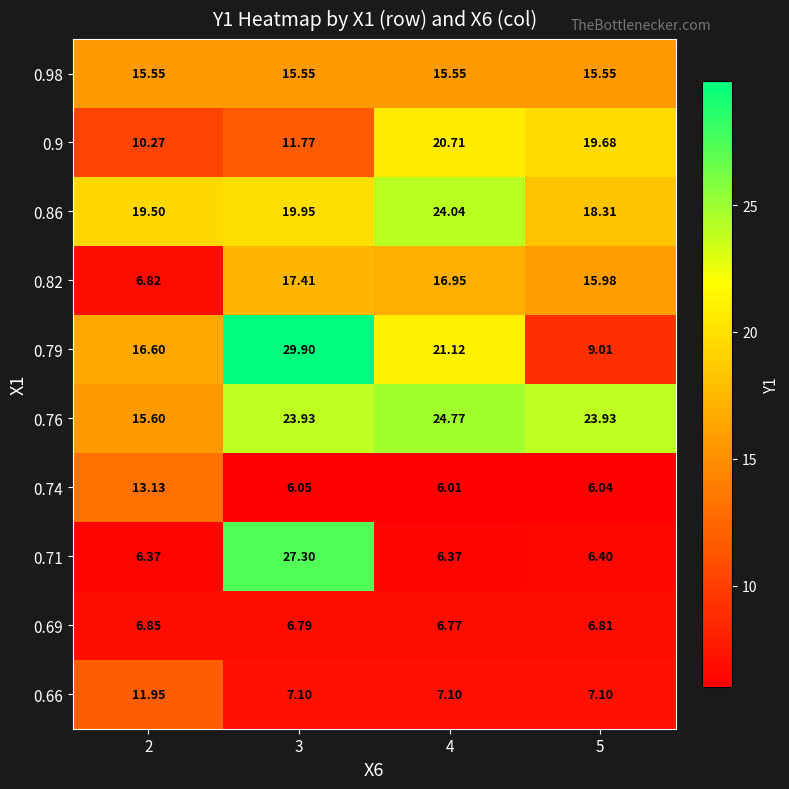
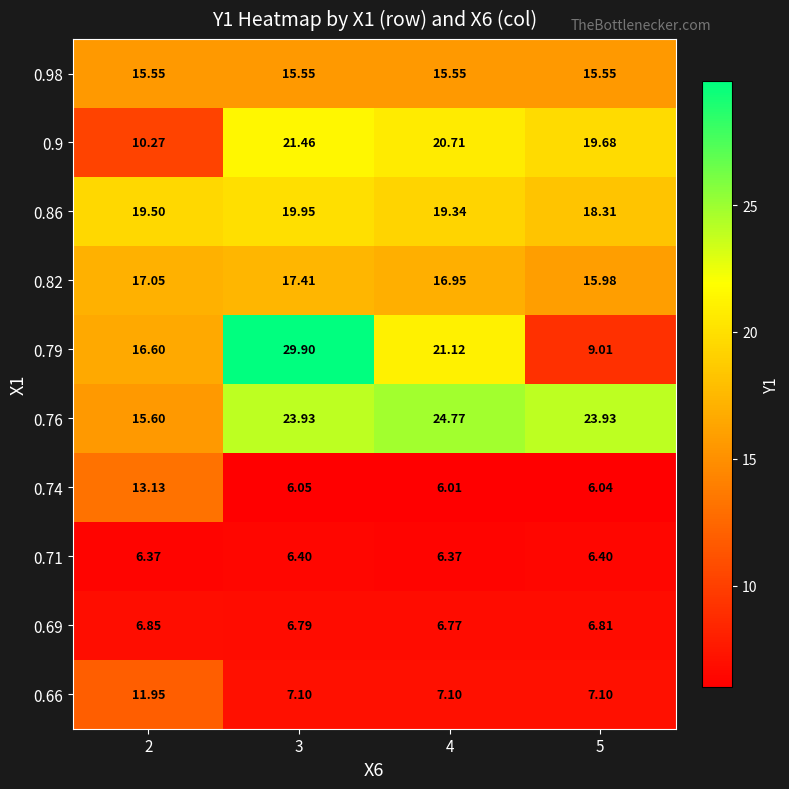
0.9, 3: 11.77 -> 21.46
0.86, 4: 24.04 -> 19.34
0.82, 2: 6.82 -> 17.05
0.71, 3: 27.30 -> 6.40
